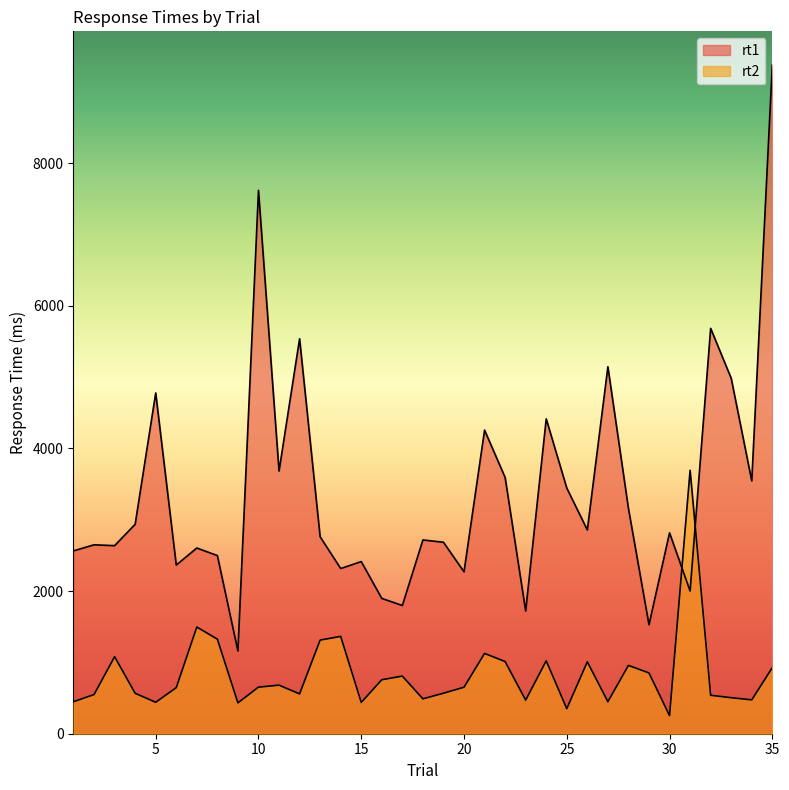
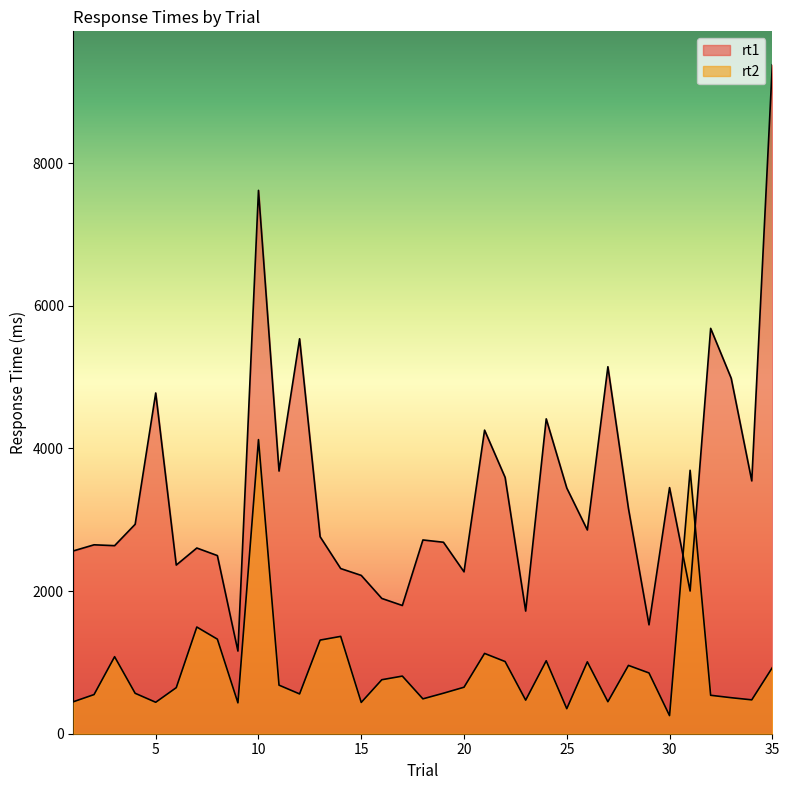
rt2, 10: 700 -> 4100
rt1, 15: 2400 -> 2200
rt1, 30: 2800 -> 3500
